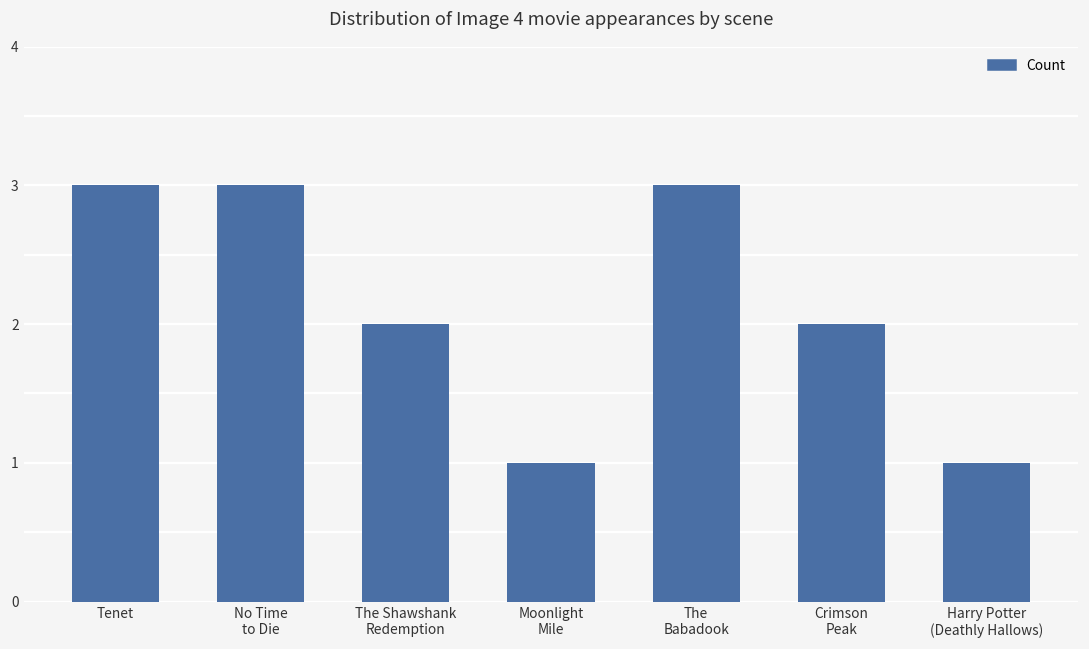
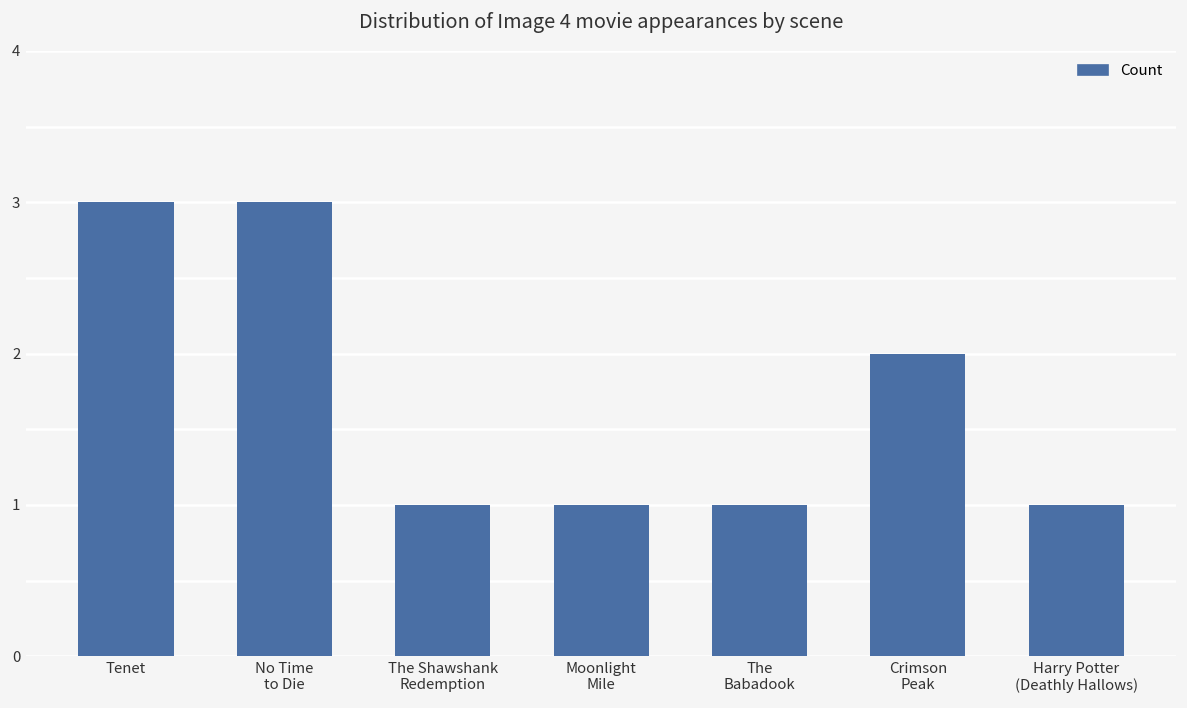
The Shawshank Redemption: 2 -> 1
The Babadook: 3 -> 1
